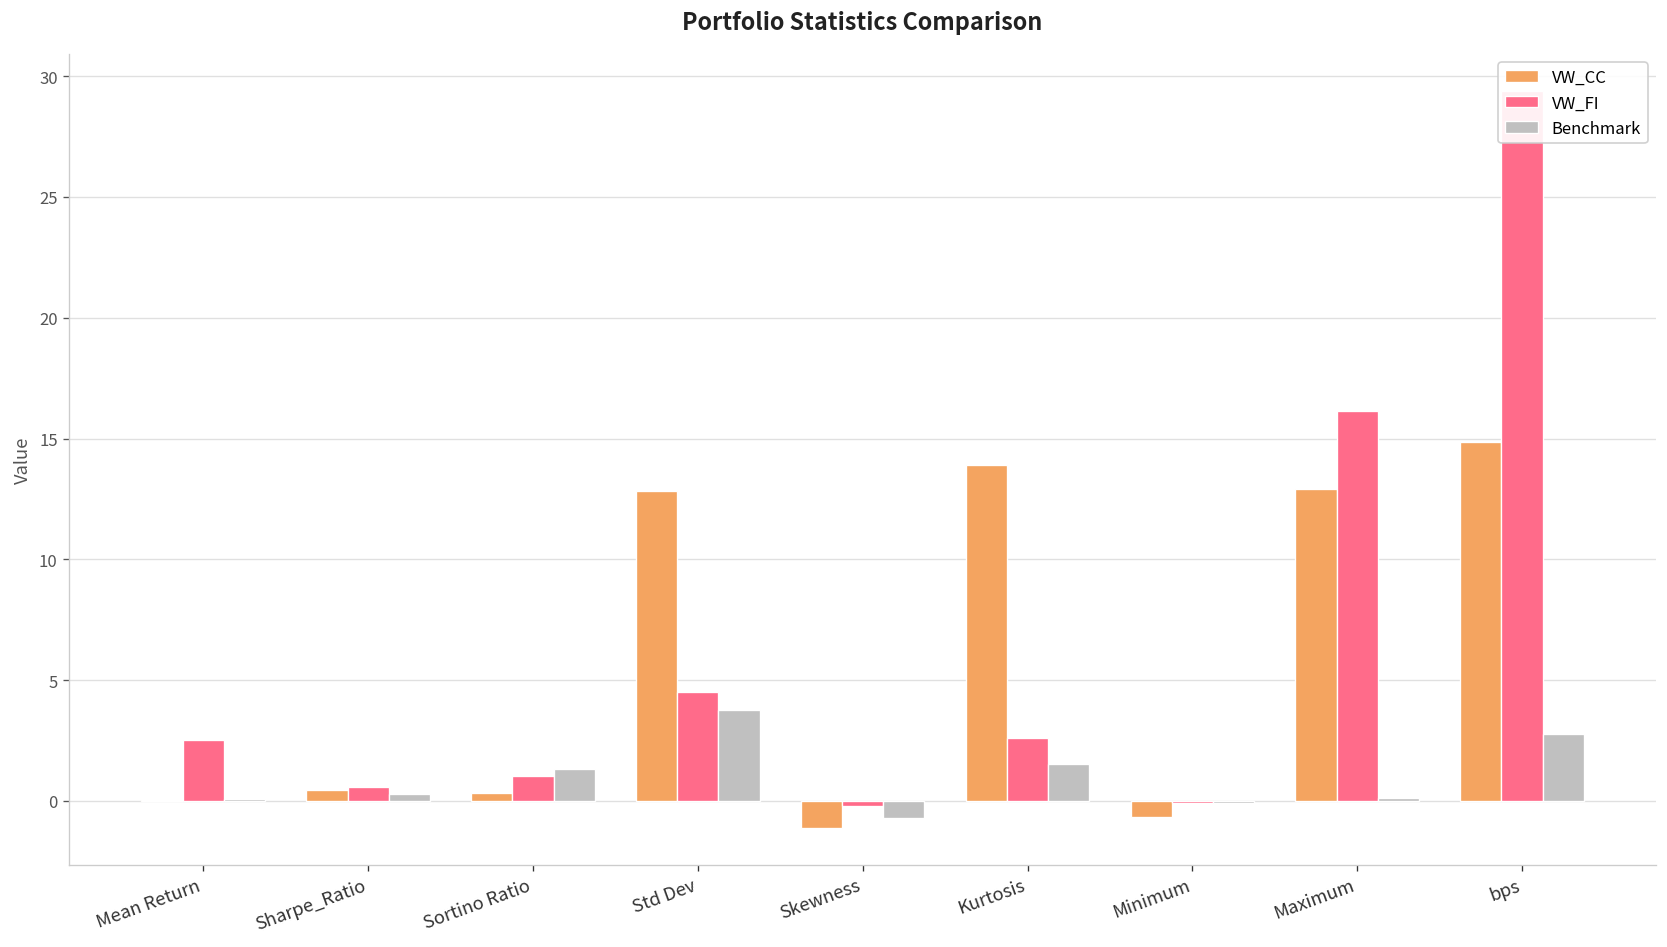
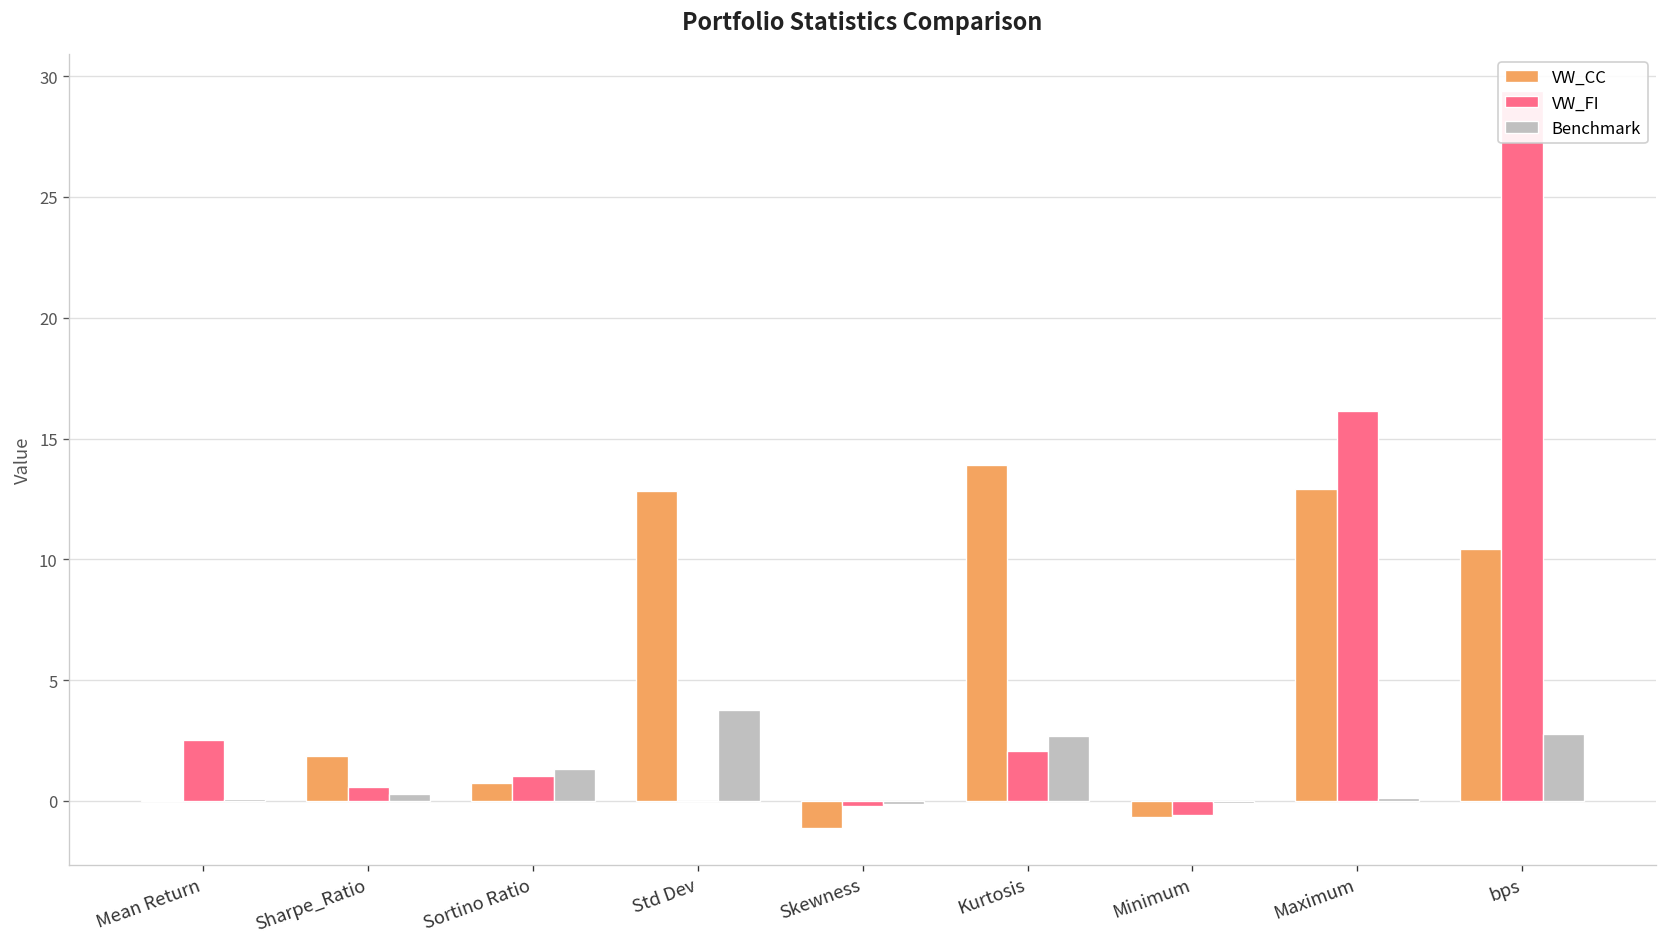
VW_CC, Sharpe_Ratio: 0.5 -> 1.9
VW_CC, Sortino Ratio: 0.3 -> 0.7
VW_FI, Std Dev: 4.5 -> 0.0
Benchmark, Skewness: -0.7 -> -0.1
VW_FI, Kurtosis: 2.6 -> 2.1
Benchmark, Kurtosis: 1.5 -> 2.7
VW_FI, Minimum: -0.1 -> -0.6
VW_CC, bps: 14.9 -> 10.4
